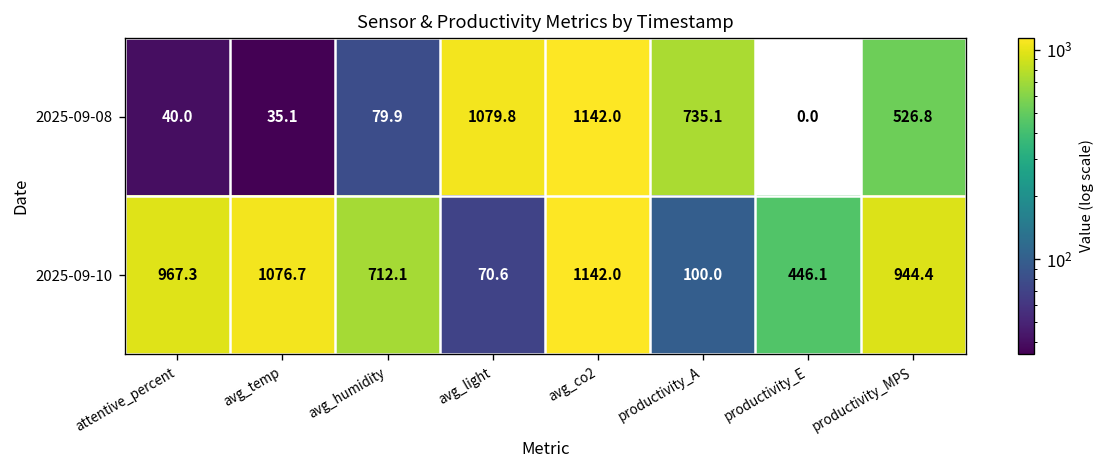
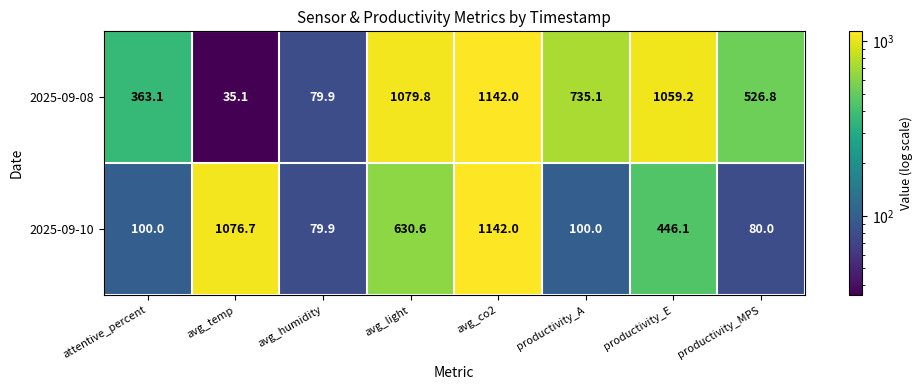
2025-09-08, attentive_percent: 40.0 -> 363.1
2025-09-08, productivity_E: 0.0 -> 1059.2
2025-09-10, attentive_percent: 967.3 -> 100.0
2025-09-10, avg_humidity: 712.1 -> 79.9
2025-09-10, avg_light: 70.6 -> 630.6
2025-09-10, productivity_MPS: 944.4 -> 80.0
